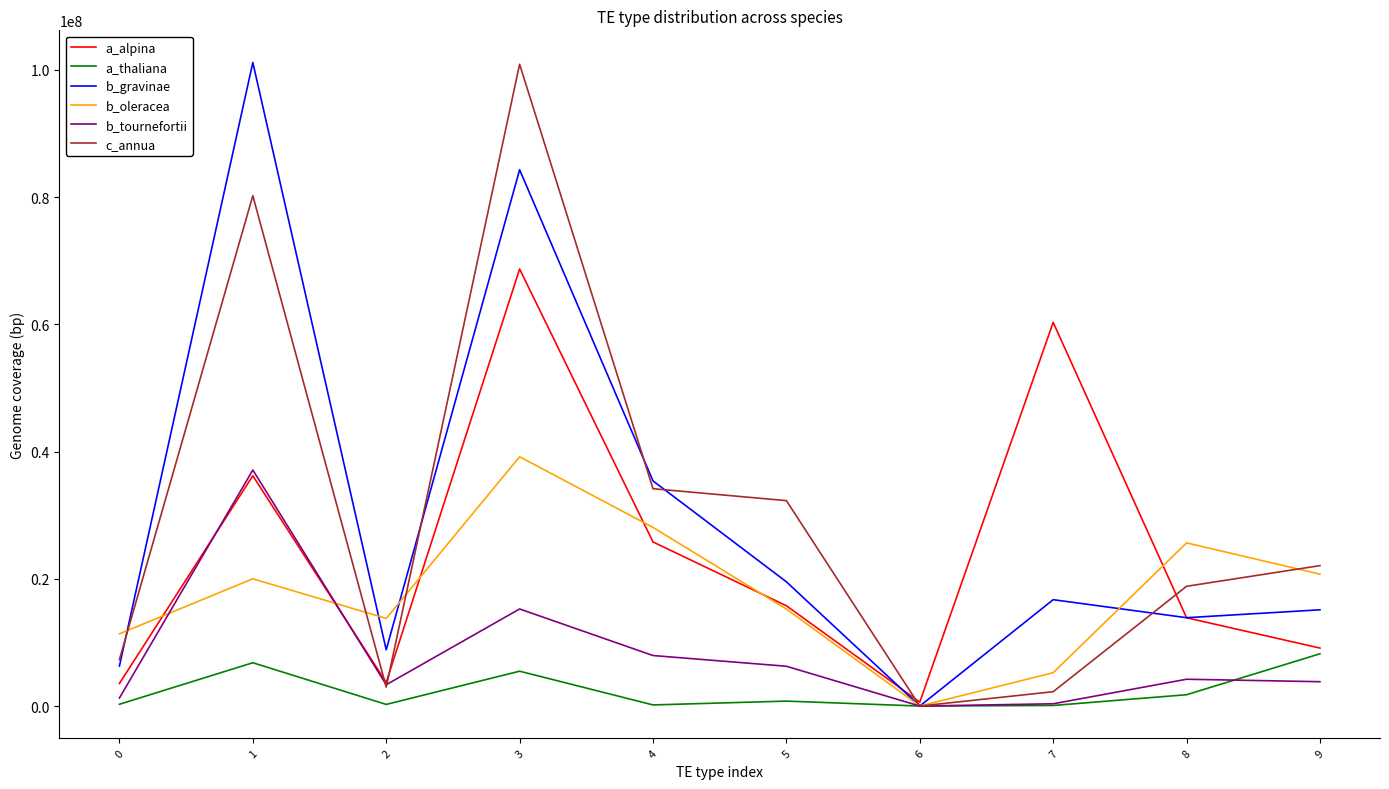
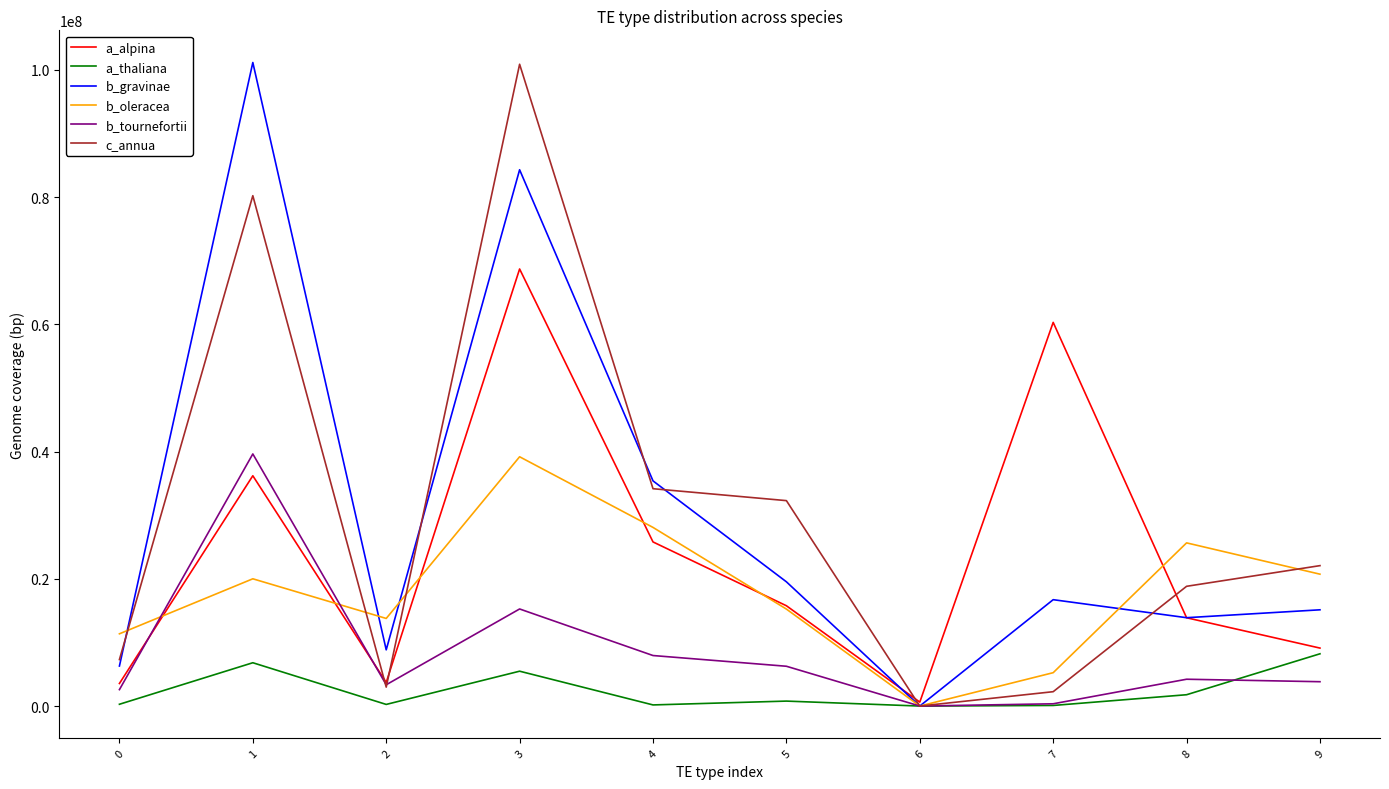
b_tournefortii, 0: 1000000 -> 3000000
b_tournefortii, 1: 37000000 -> 40000000
